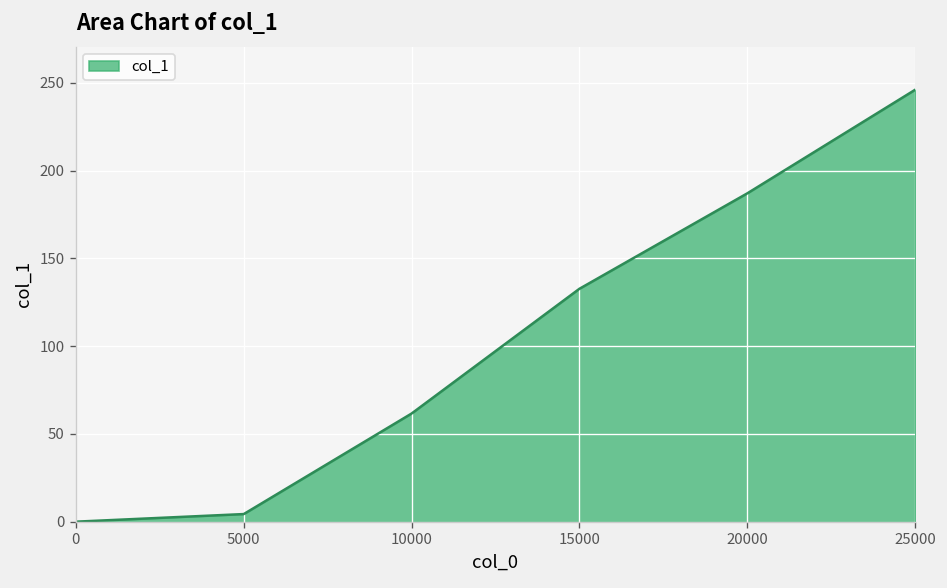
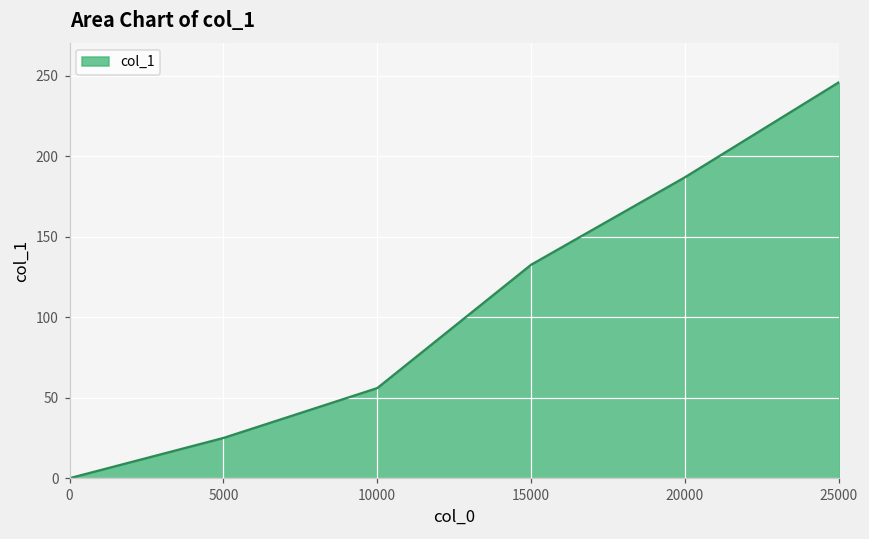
5000: 4 -> 25
10000: 62 -> 56
